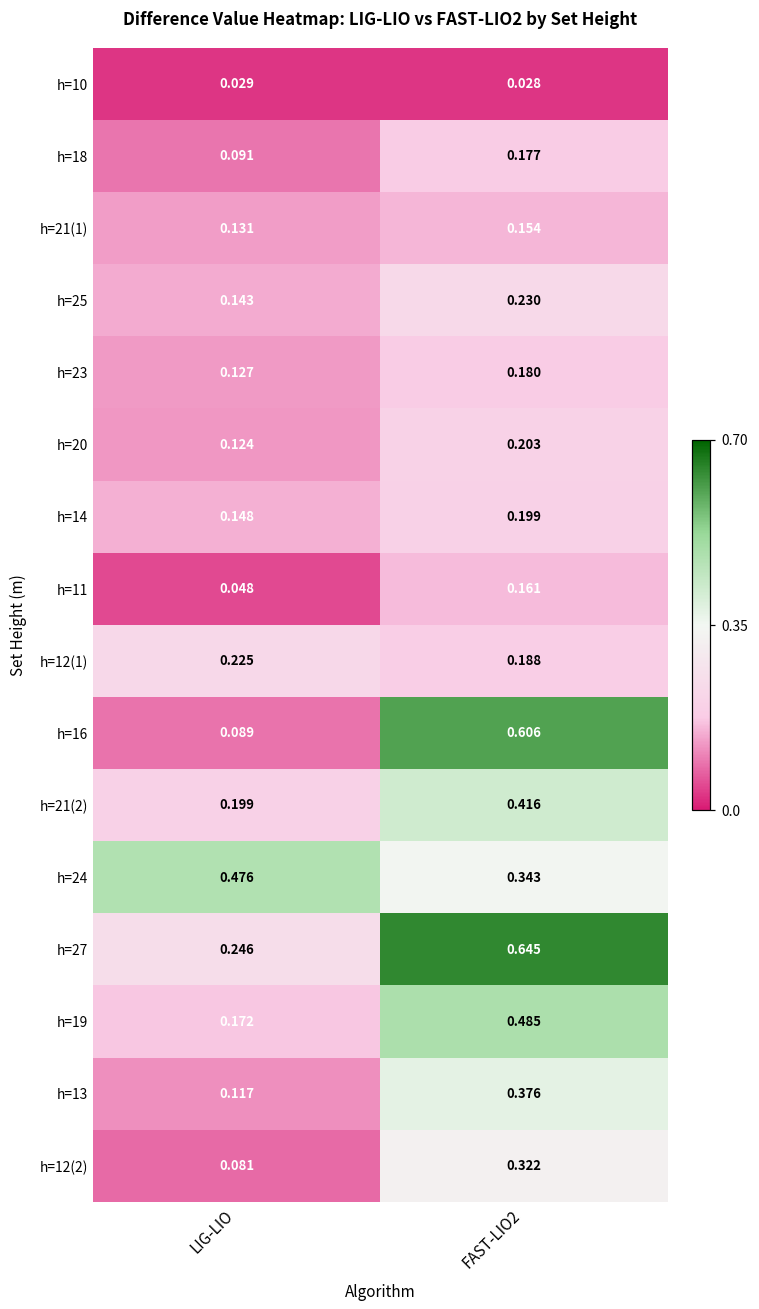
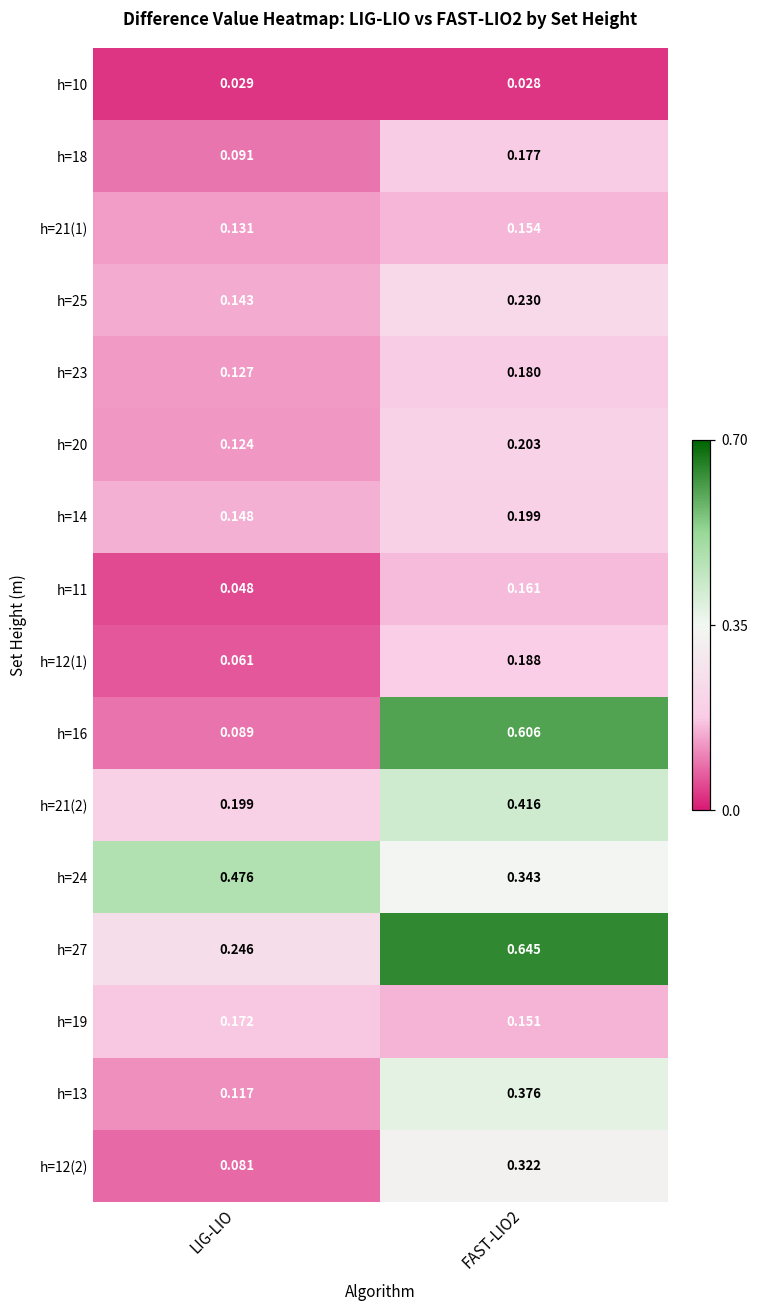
h=12(1), LIG-LIO: 0.225 -> 0.061
h=19, FAST-LIO2: 0.485 -> 0.151
